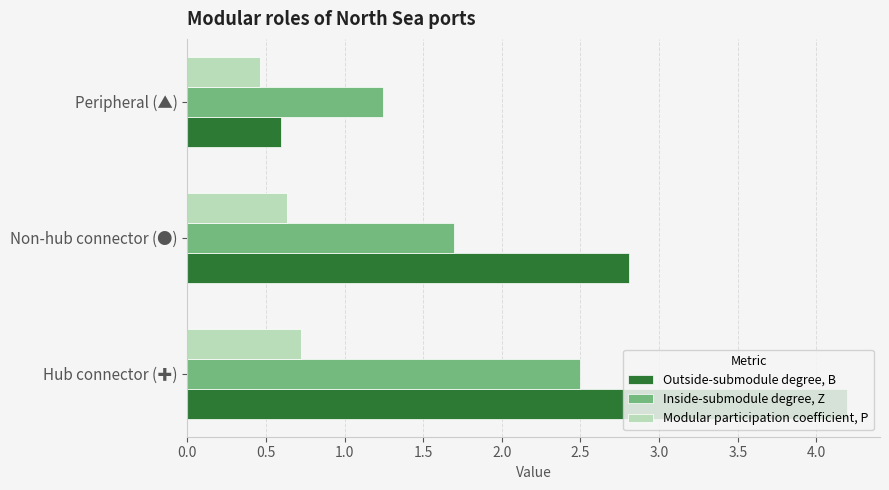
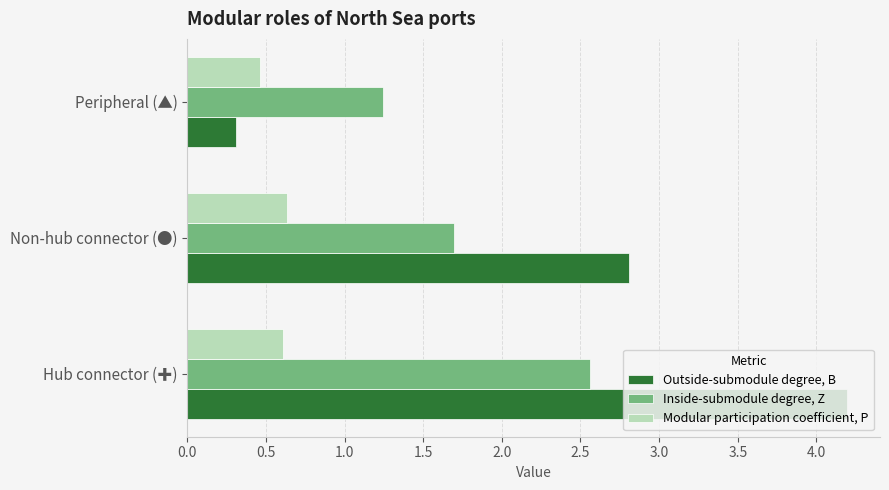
Outside-submodule degree, B, Peripheral (▲): 0.59 -> 0.31
Modular participation coefficient, P, Hub connector (✚): 0.73 -> 0.61
Inside-submodule degree, Z, Hub connector (✚): 2.50 -> 2.56
